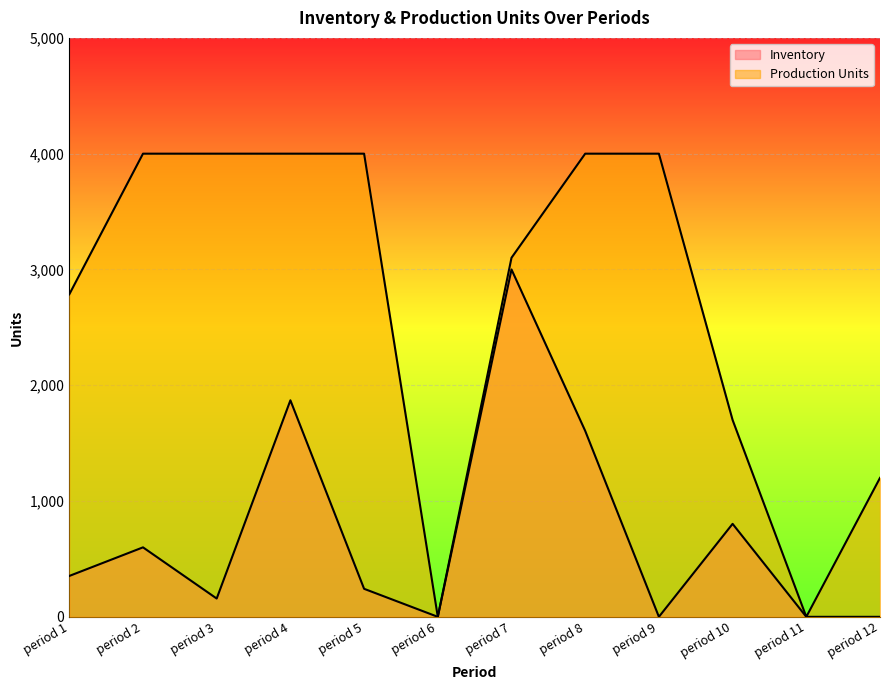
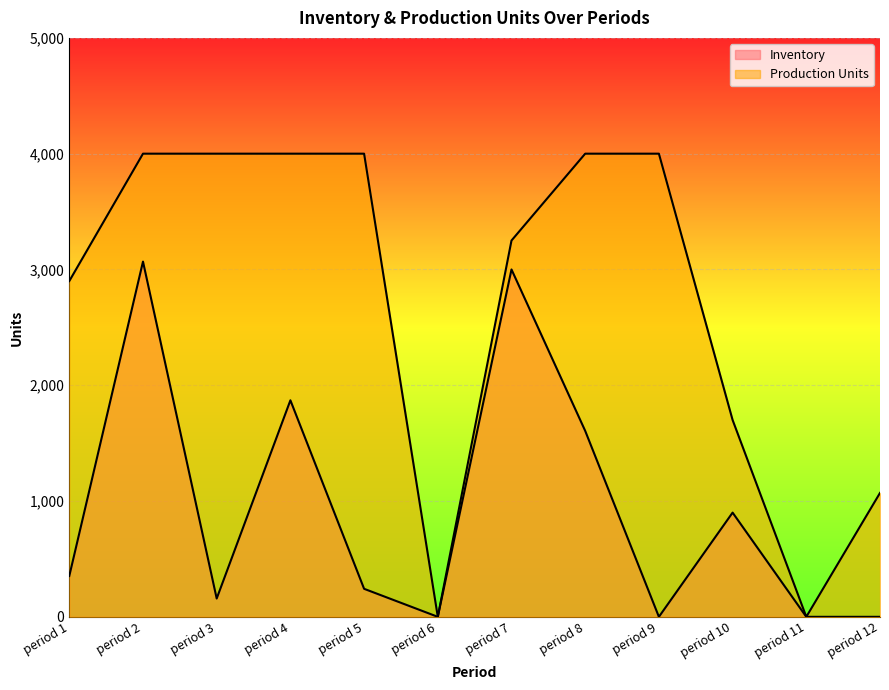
Production Units, period 1: 2,790 -> 2,900
Inventory, period 2: 600 -> 3,070
Production Units, period 7: 3,100 -> 3,250
Inventory, period 10: 800 -> 900
Production Units, period 12: 1,200 -> 1,070
